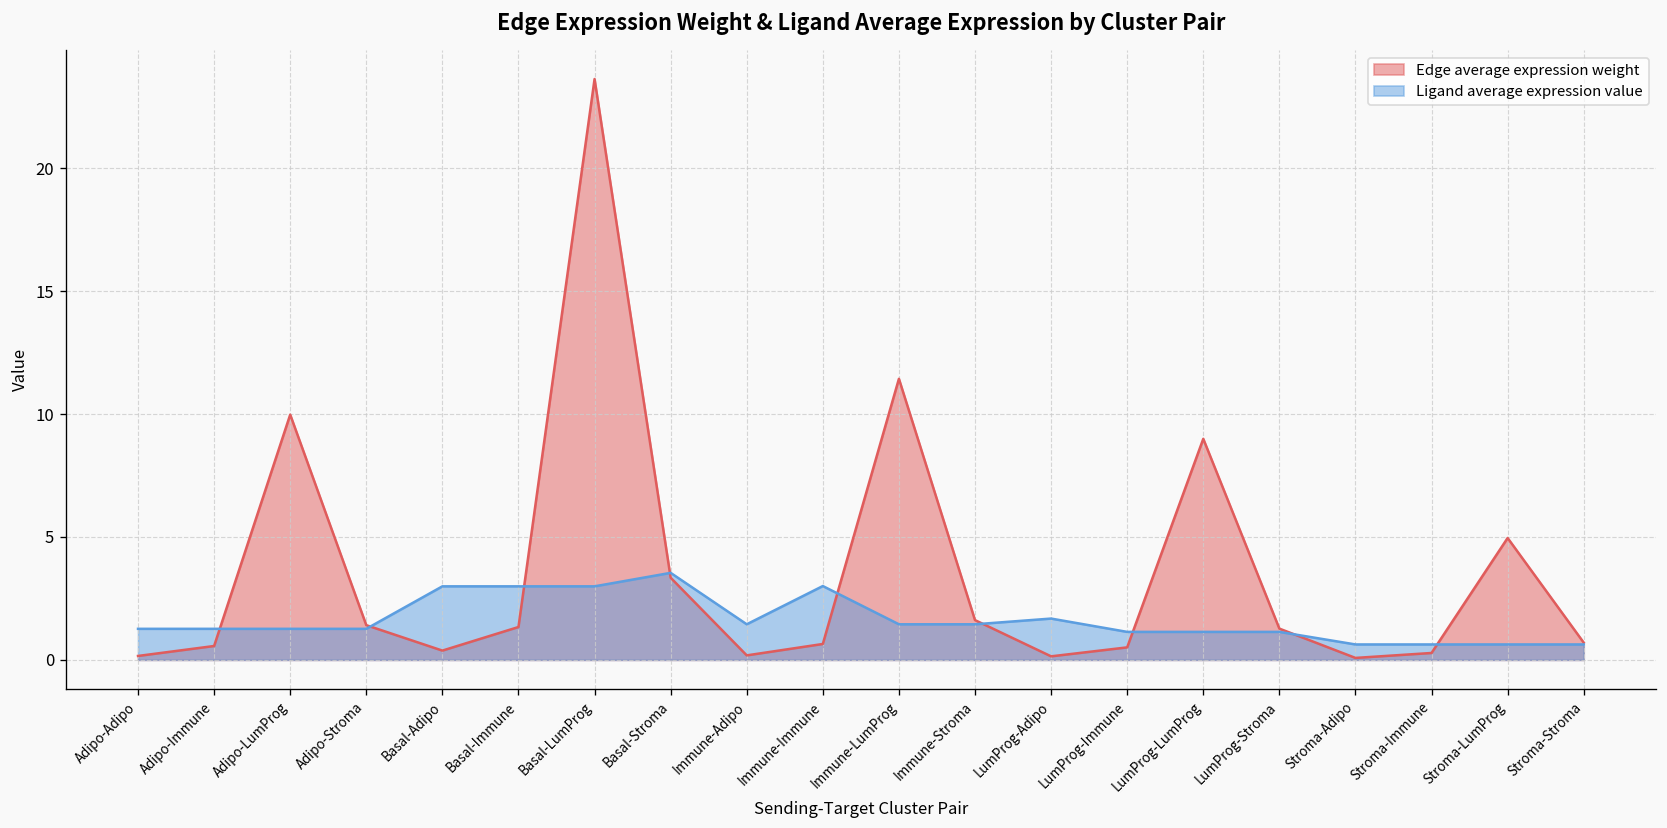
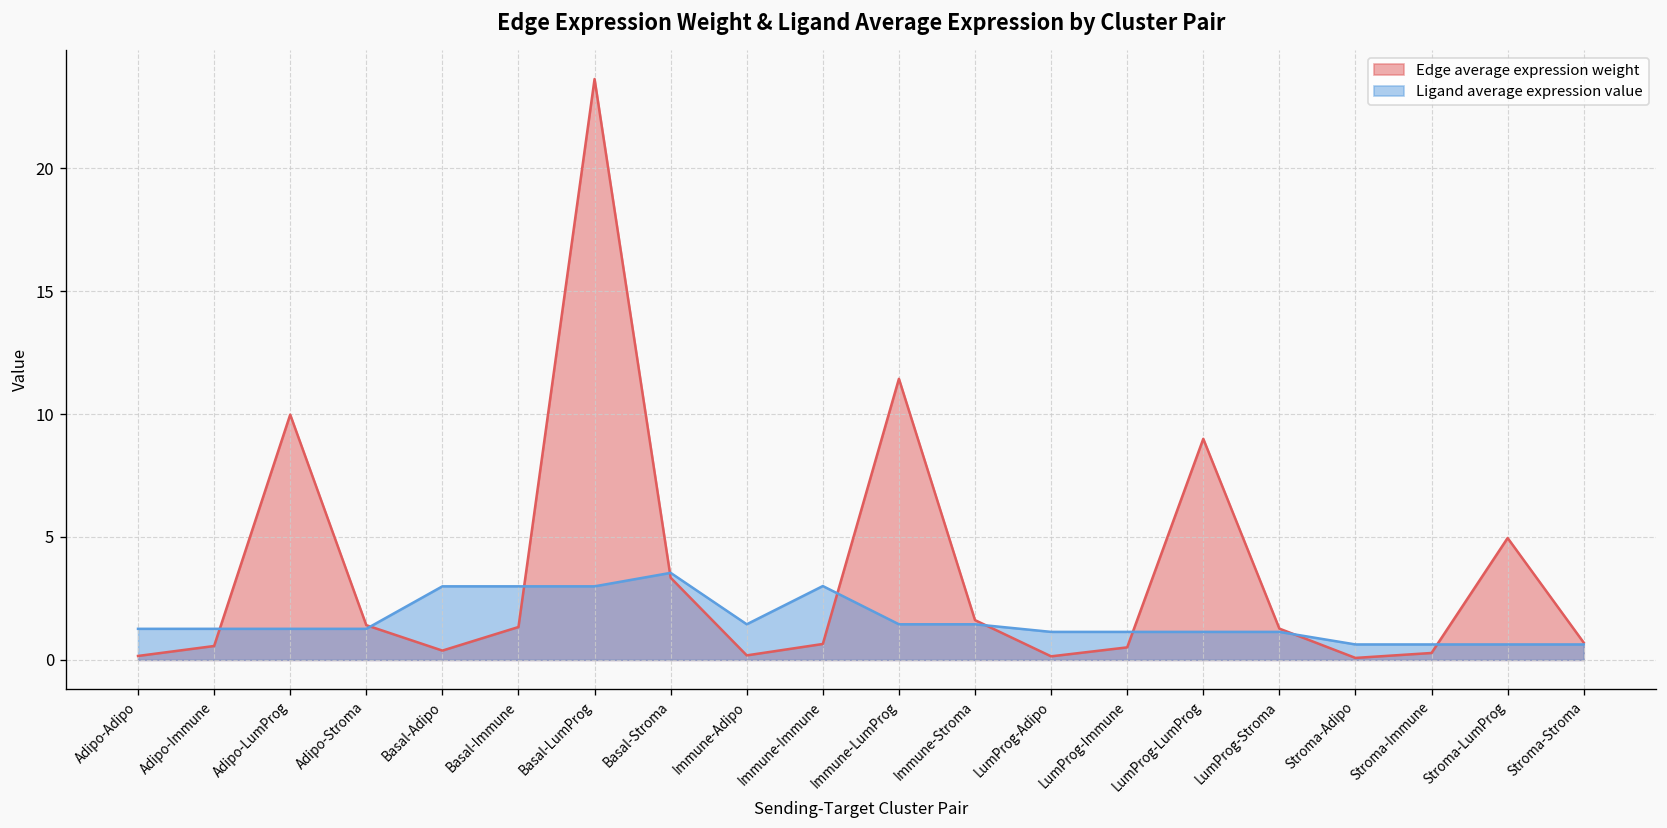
Ligand average expression value, LumProg-Adipo: 1.7 -> 1.1
